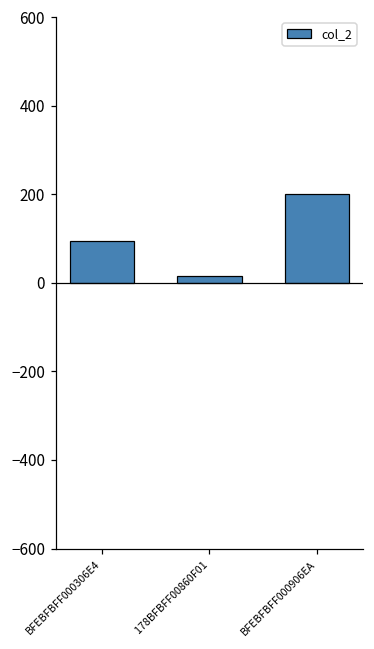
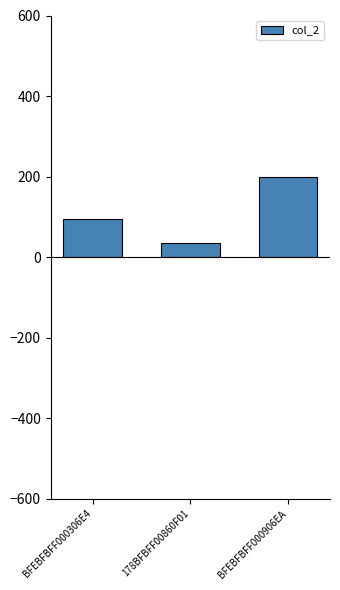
178BFBFF00860F01: 20 -> 40
